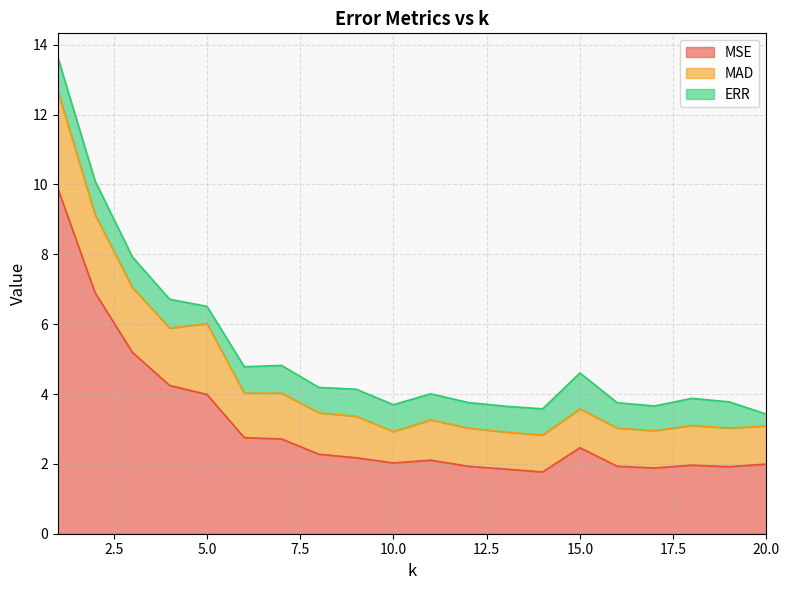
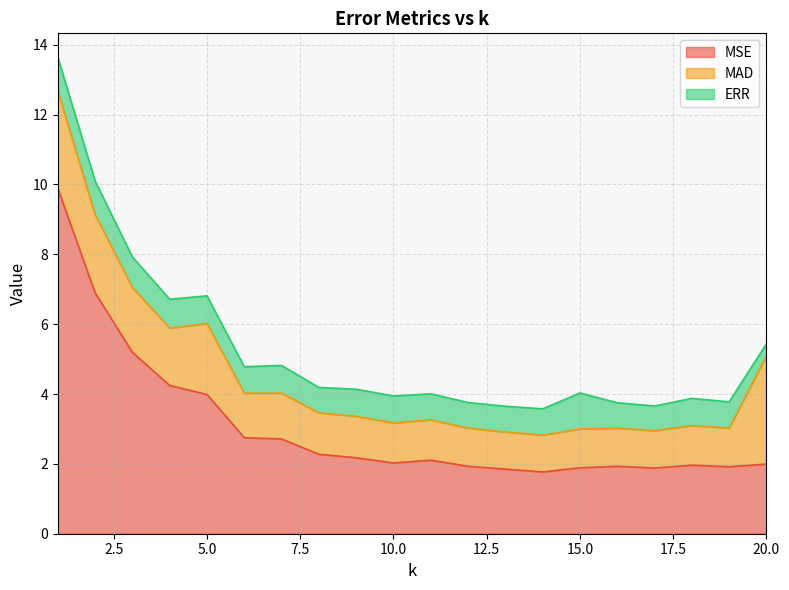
ERR, 5.0: 0.5 -> 0.8
MAD, 10.0: 0.9 -> 1.2
MSE, 15.0: 2.5 -> 1.9
MAD, 20.0: 1.1 -> 3.1
